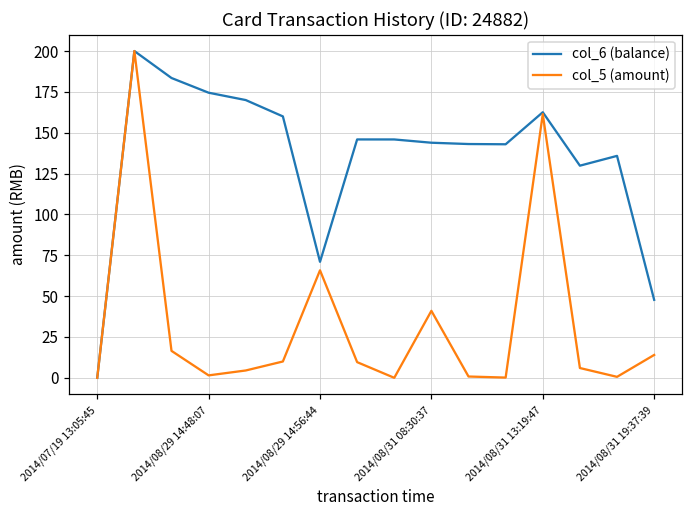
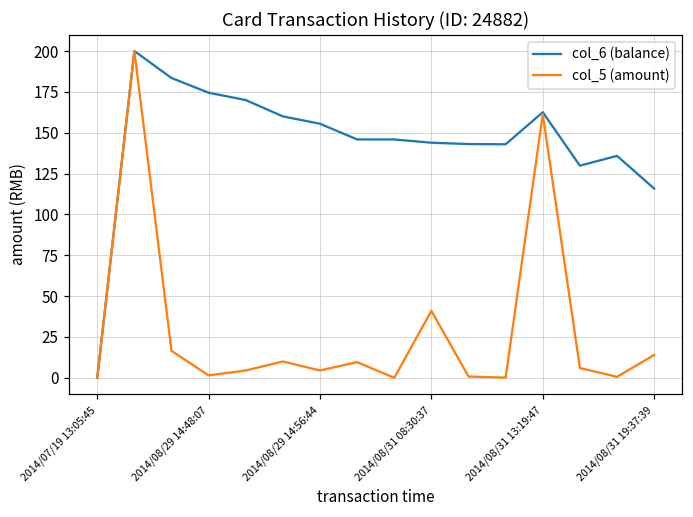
col_6 (balance), 2014/08/29 14:56:44: 71 -> 156
col_5 (amount), 2014/08/29 14:56:44: 66 -> 5
col_6 (balance), 2014/08/31 19:37:39: 48 -> 116
